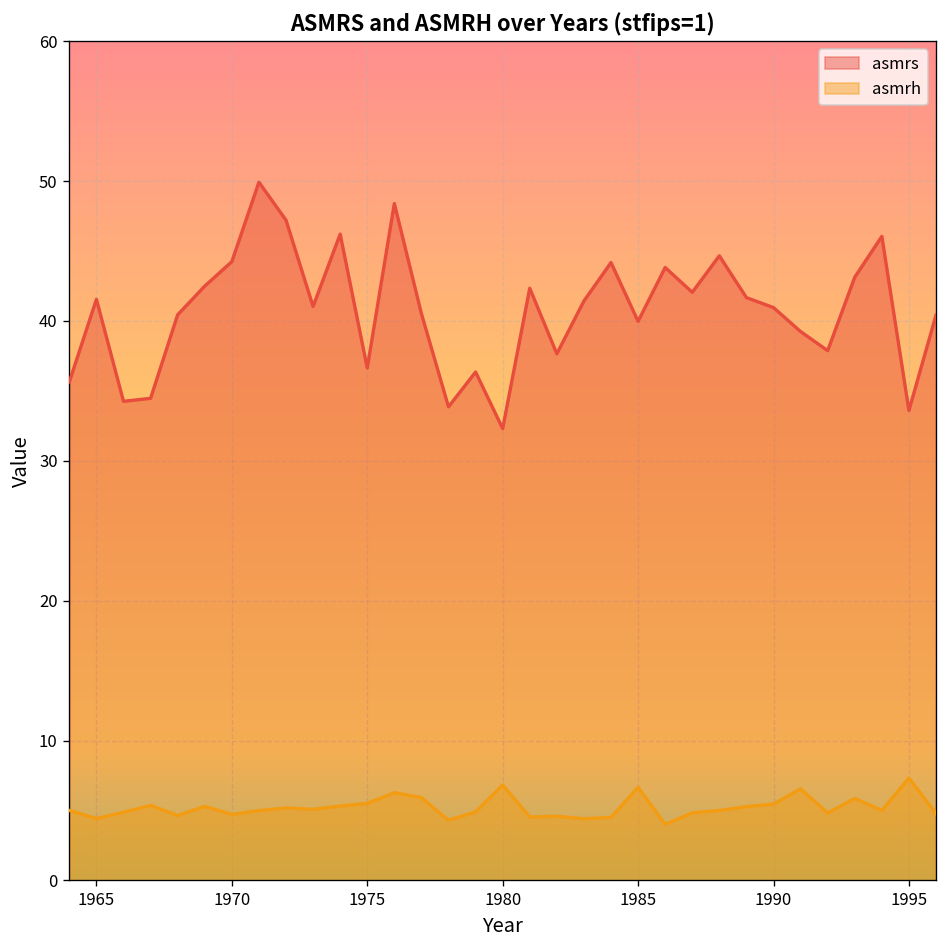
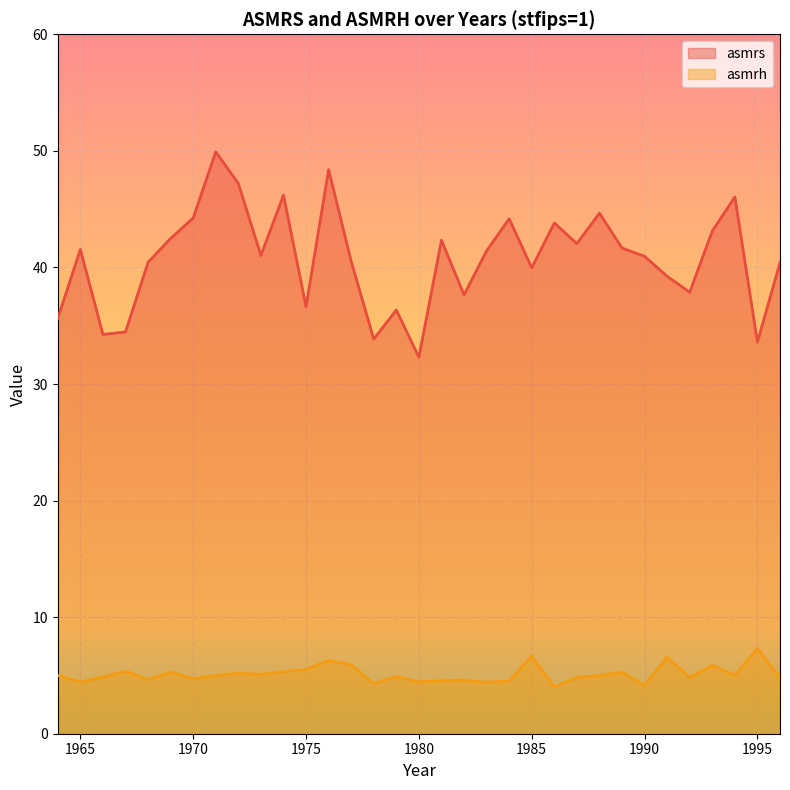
asmrh, 1980: 6.8 -> 4.5
asmrh, 1990: 5.5 -> 4.2
